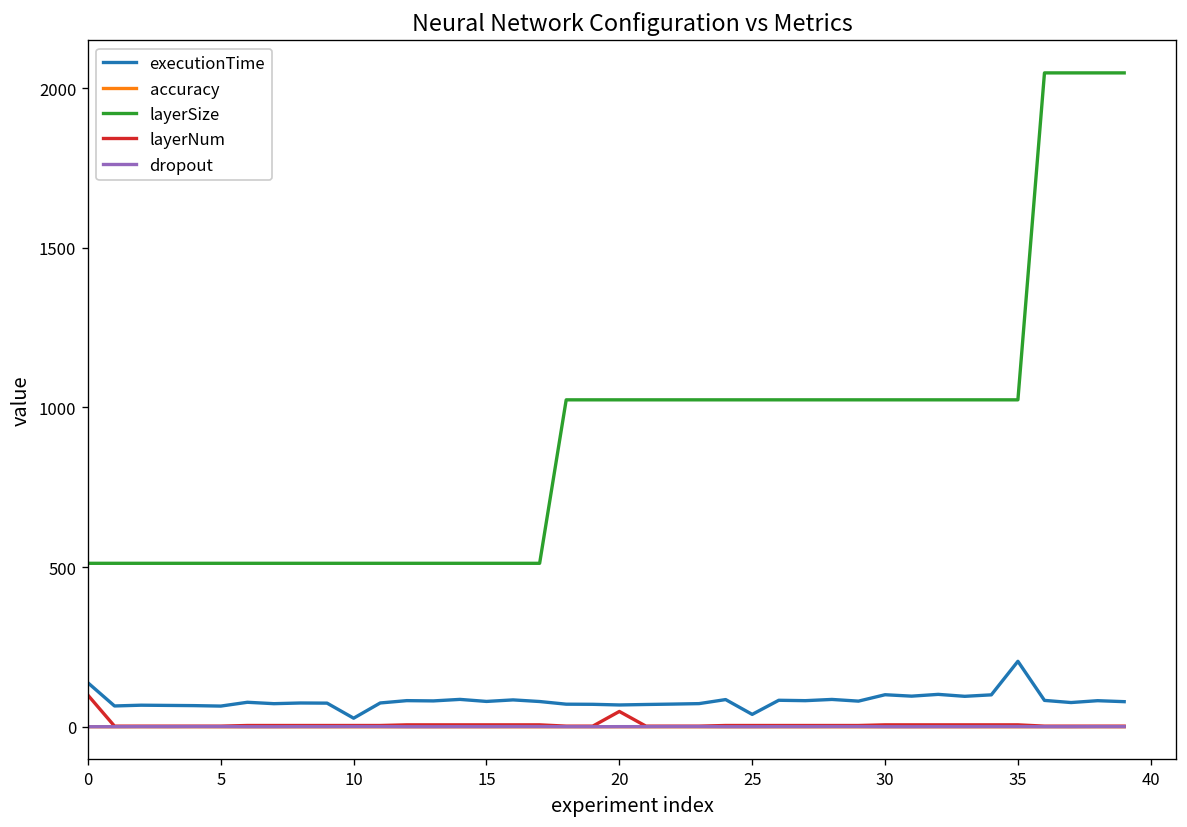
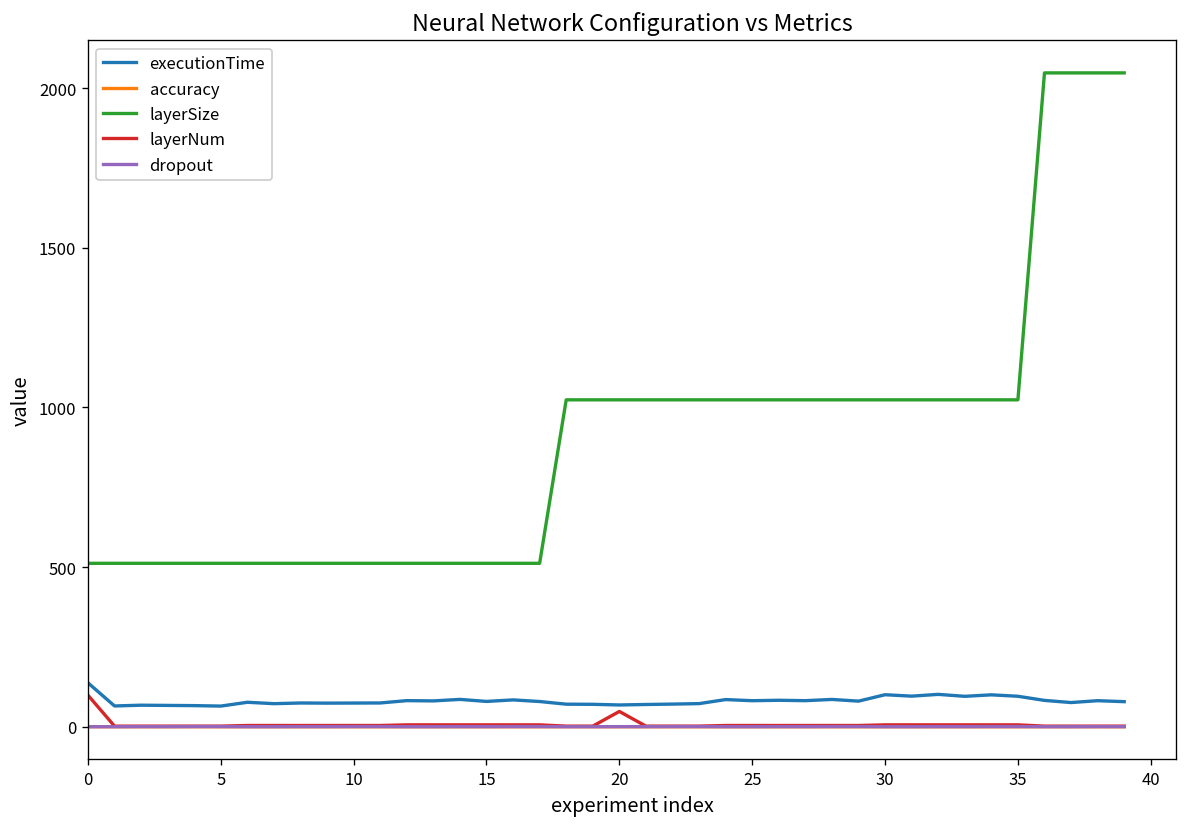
executionTime, 10: 30 -> 70
executionTime, 25: 40 -> 80
executionTime, 35: 210 -> 100
